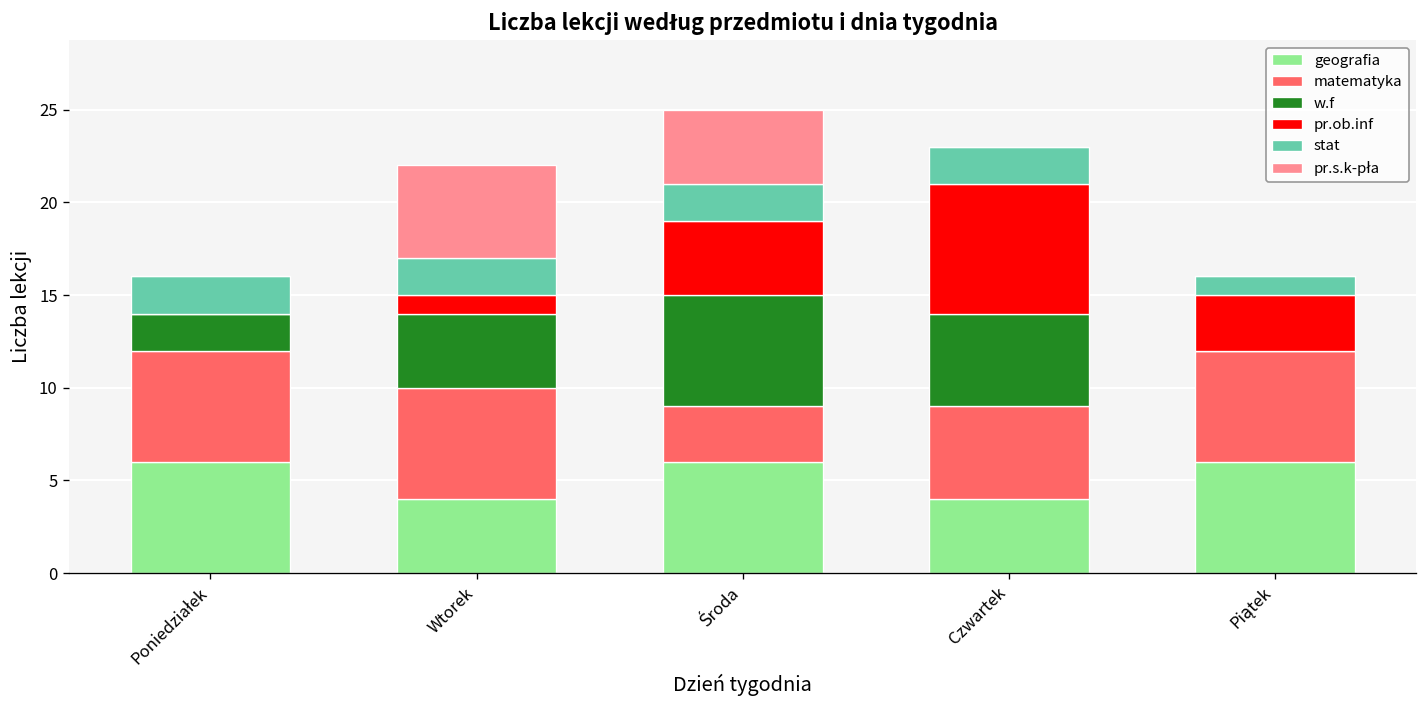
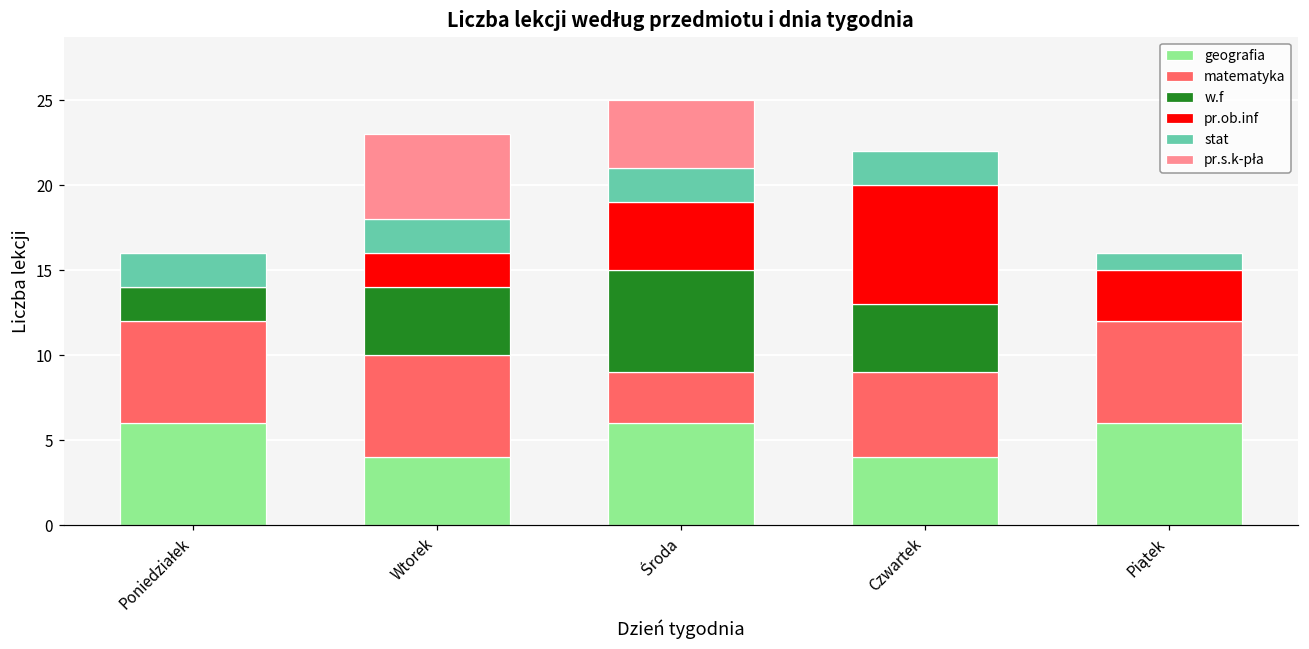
pr.ob.inf, Wtorek: 1 -> 2
w.f, Czwartek: 5 -> 4
